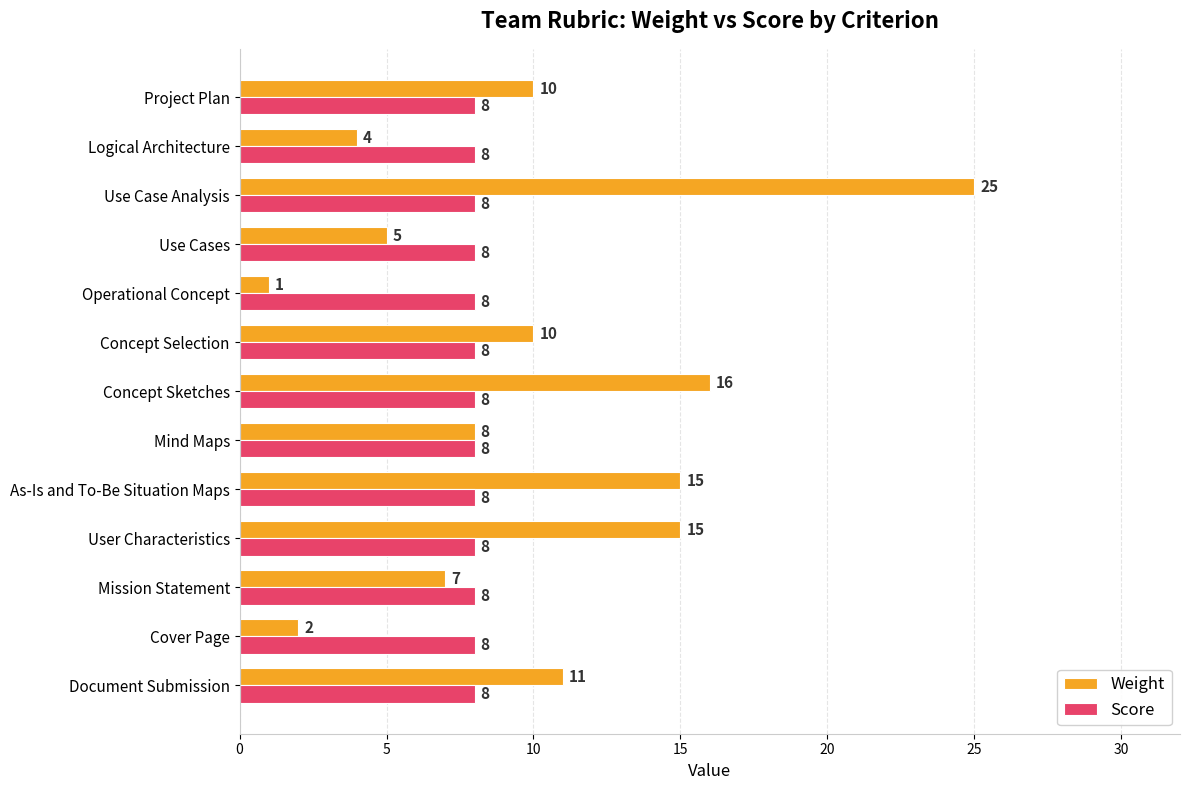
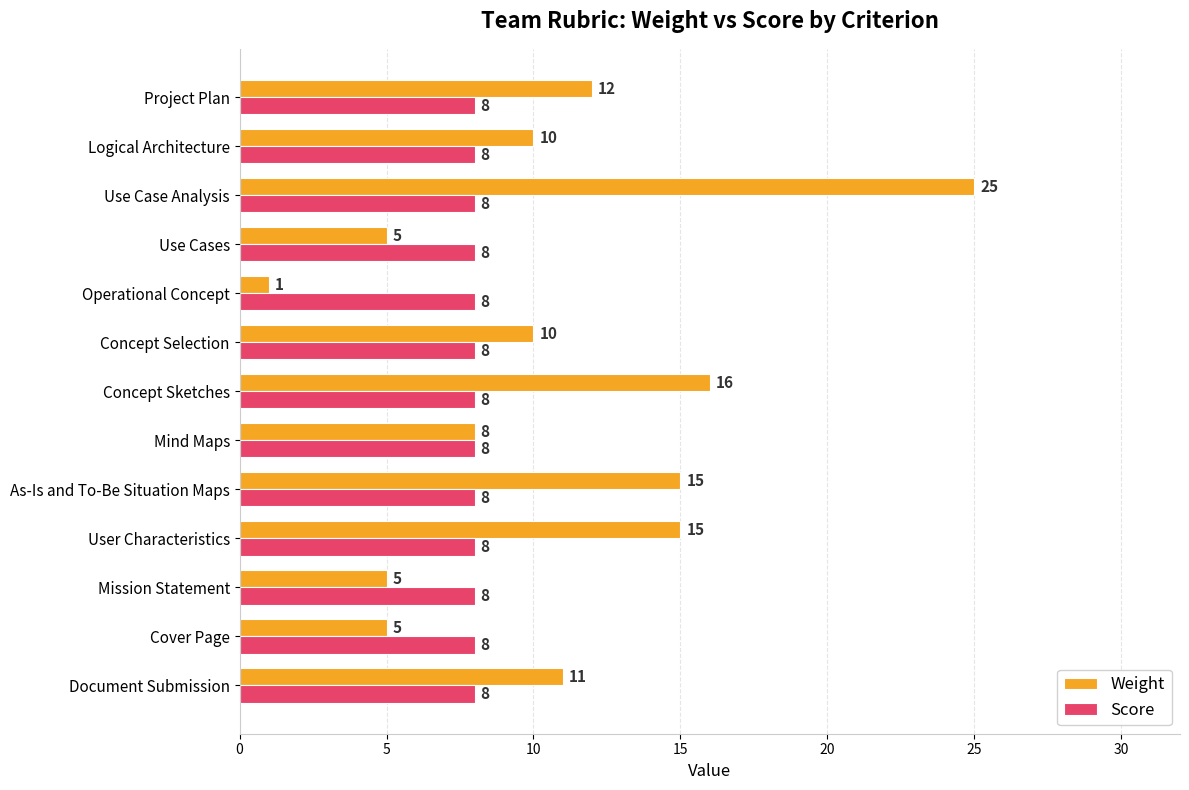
Weight, Project Plan: 10 -> 12
Weight, Logical Architecture: 4 -> 10
Weight, Mission Statement: 7 -> 5
Weight, Cover Page: 2 -> 5
